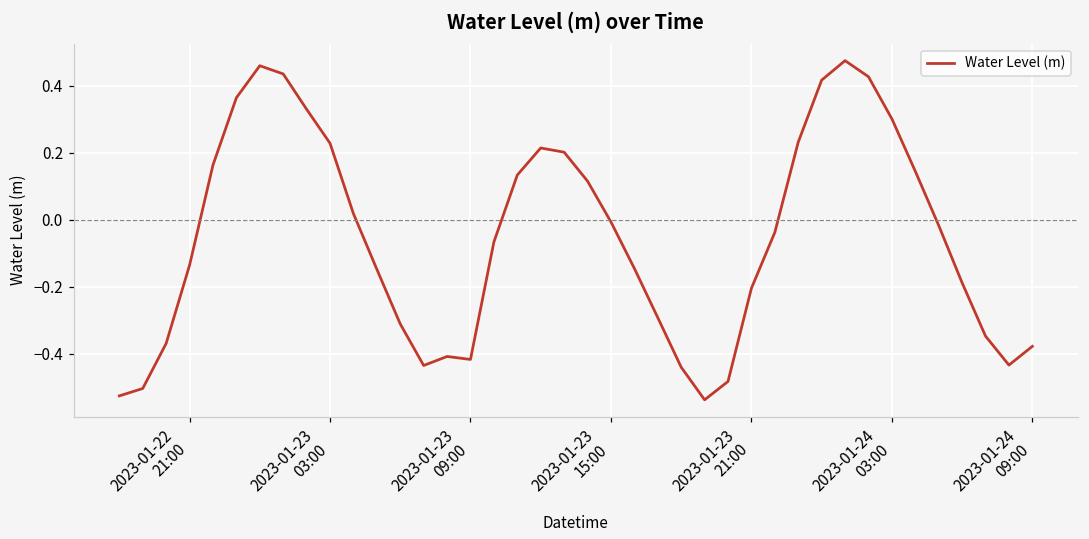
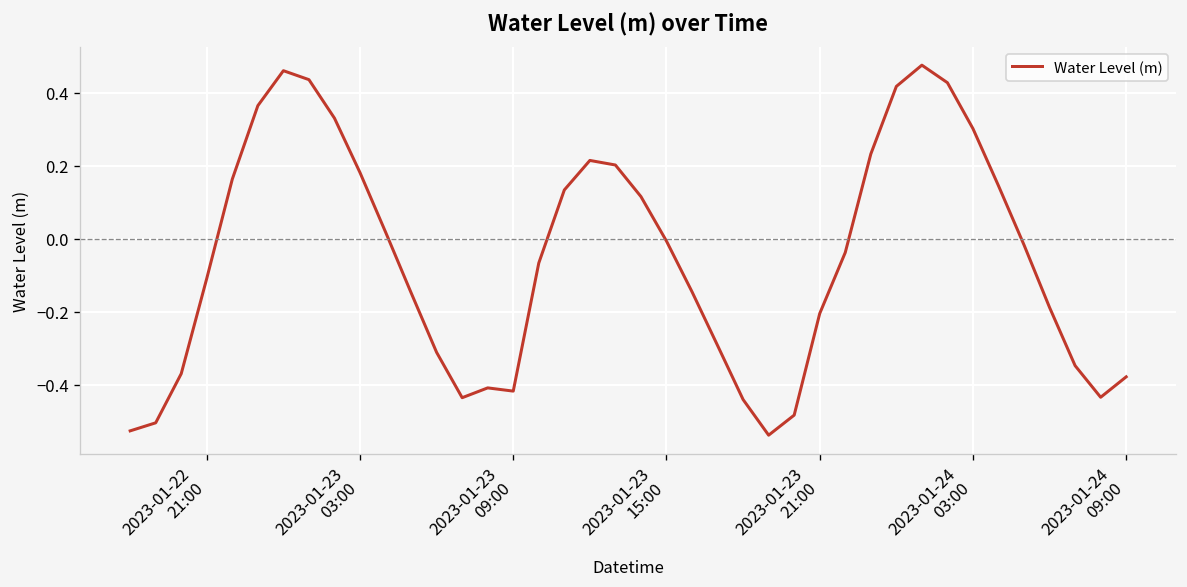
2023-01-22 21:00: -0.14 -> -0.11
2023-01-23 03:00: 0.23 -> 0.18
